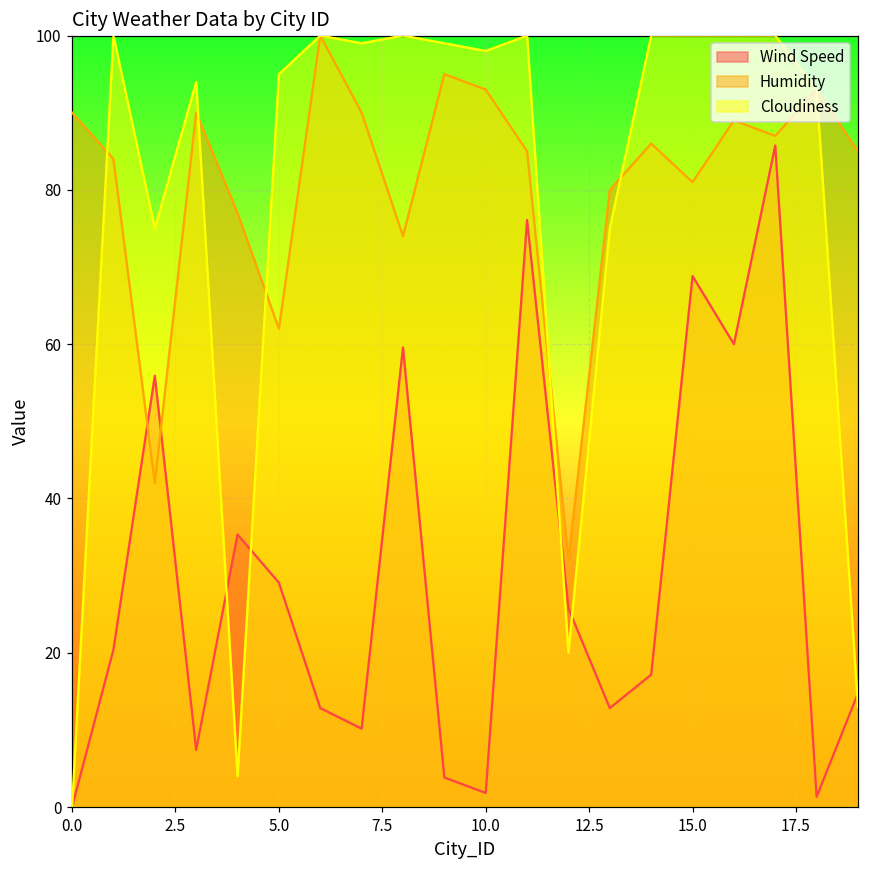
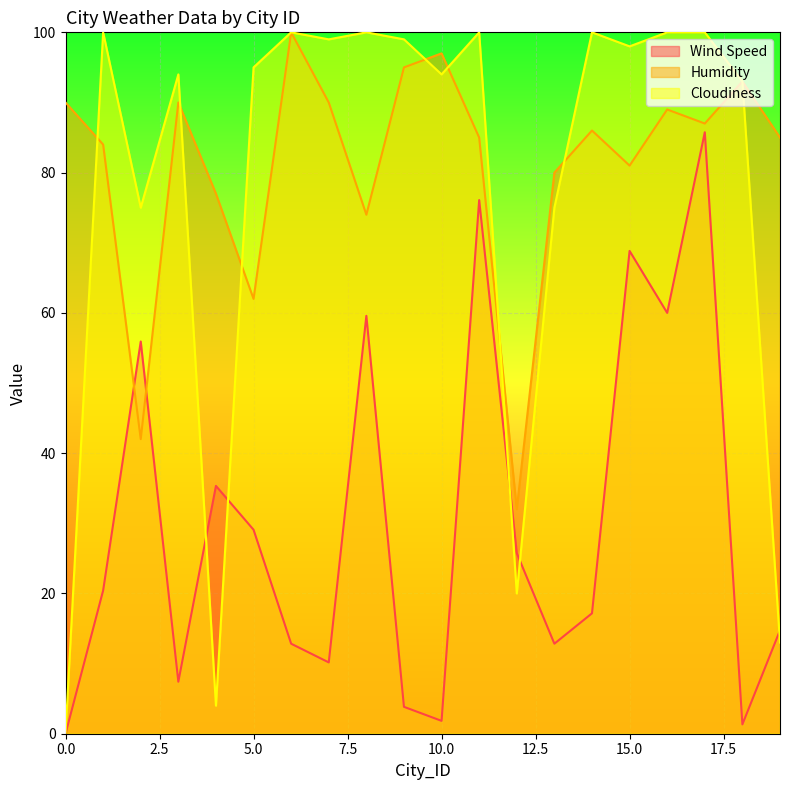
Humidity, 10.0: 93 -> 97
Cloudiness, 10.0: 98 -> 94
Cloudiness, 15.0: 100 -> 98
